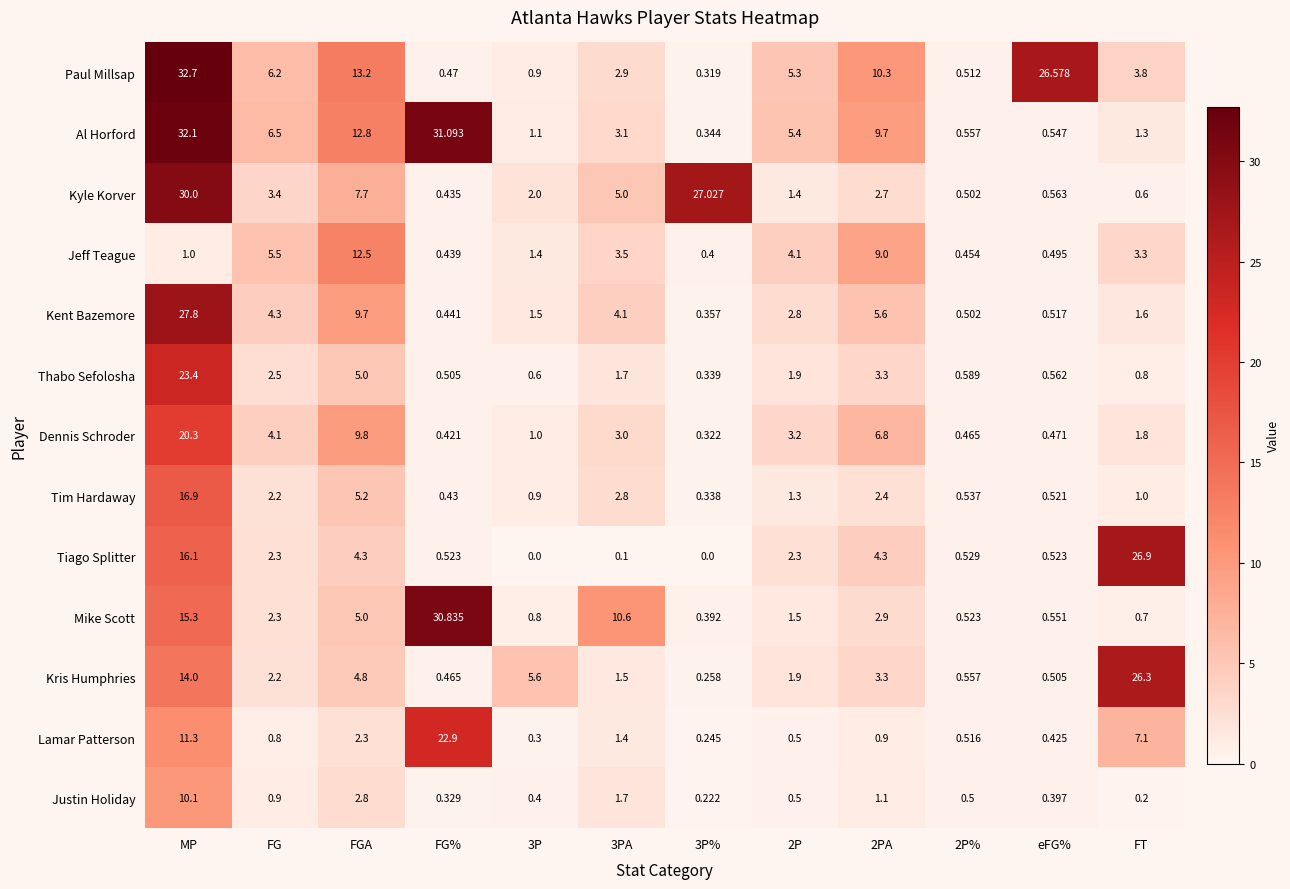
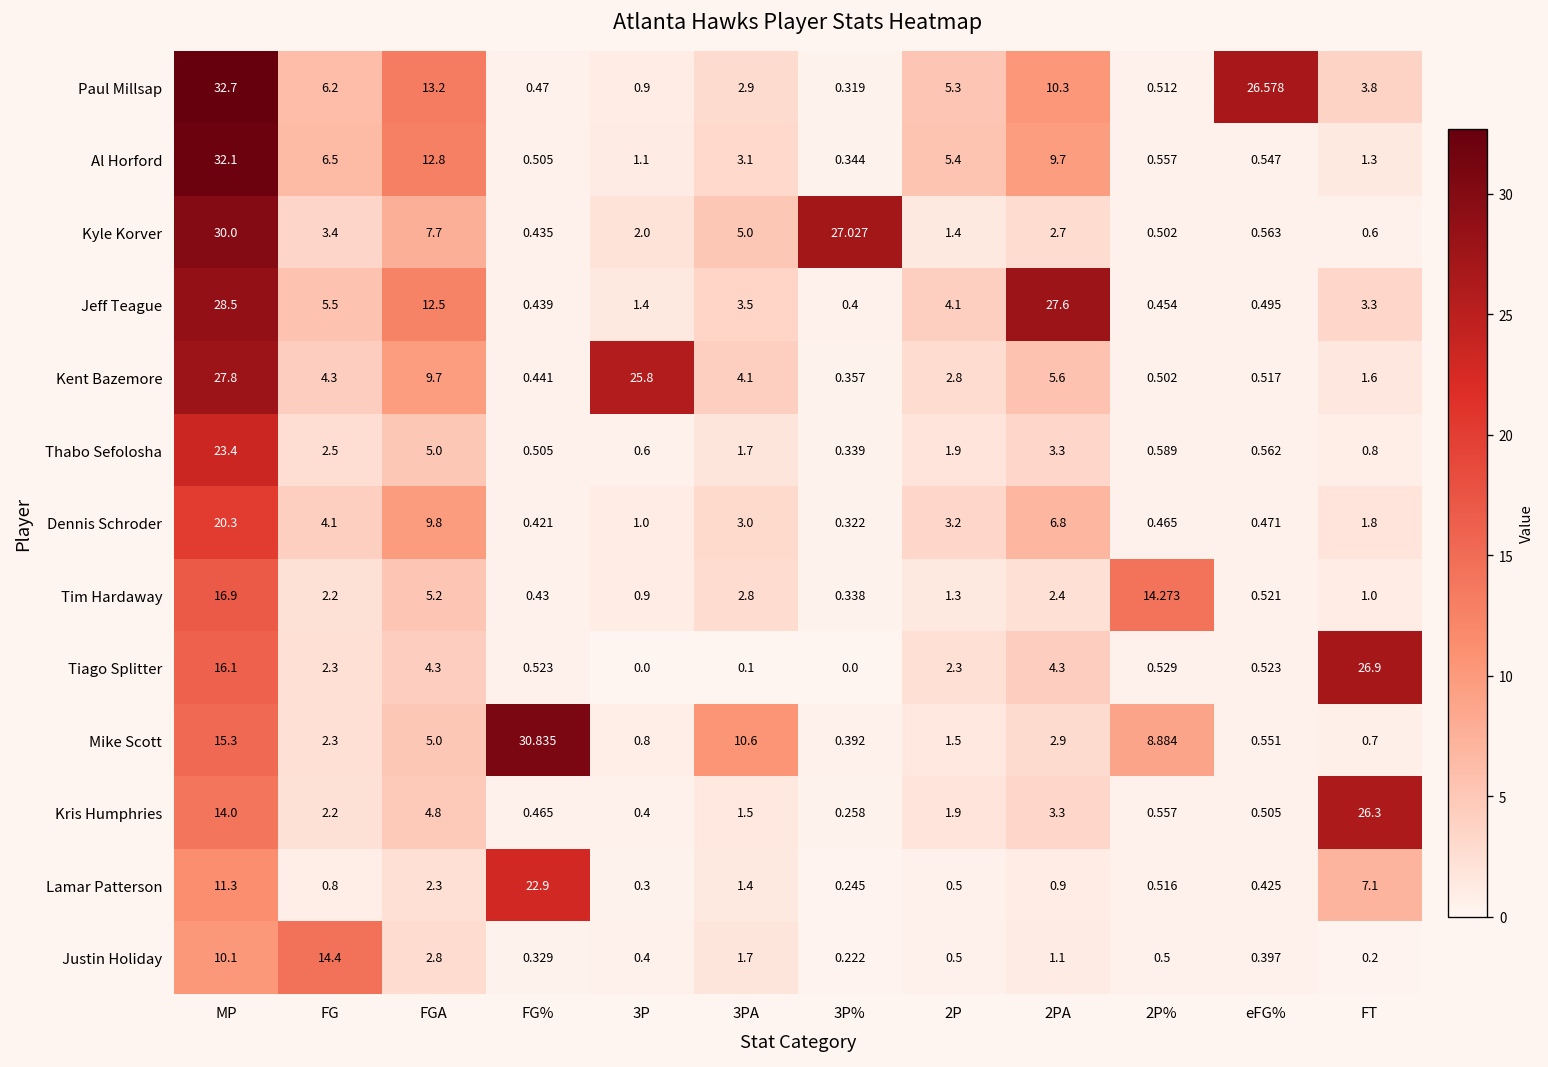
Al Horford, FG%: 31.093 -> 0.505
Jeff Teague, MP: 1.0 -> 28.5
Jeff Teague, 2PA: 9.0 -> 27.6
Kent Bazemore, 3P: 1.5 -> 25.8
Tim Hardaway, 2P%: 0.537 -> 14.273
Mike Scott, 2P%: 0.523 -> 8.884
Kris Humphries, 3P: 5.6 -> 0.4
Justin Holiday, FG: 0.9 -> 14.4
